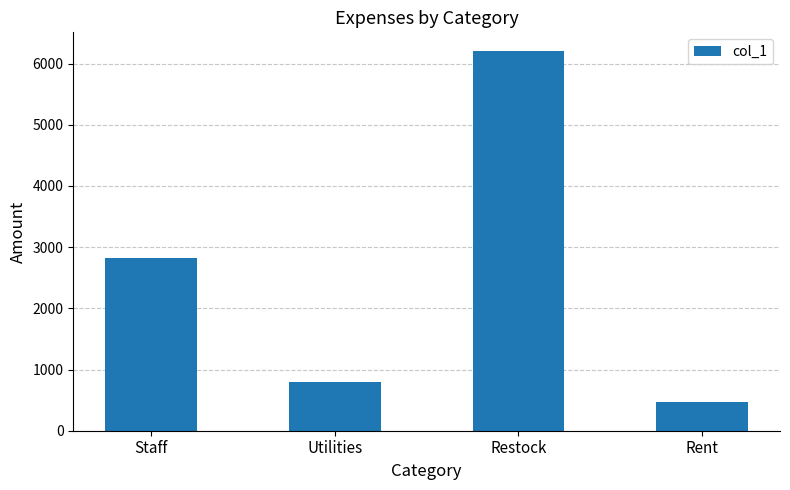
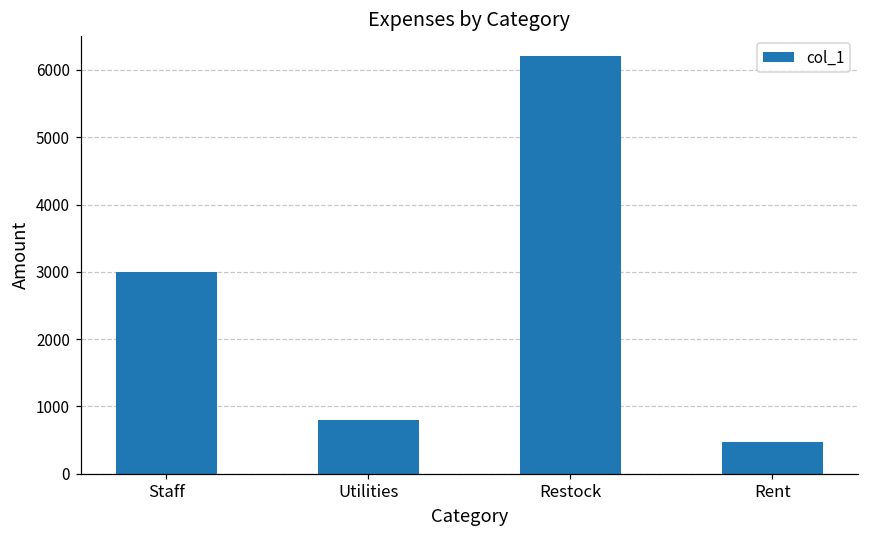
Staff: 2800 -> 3000
